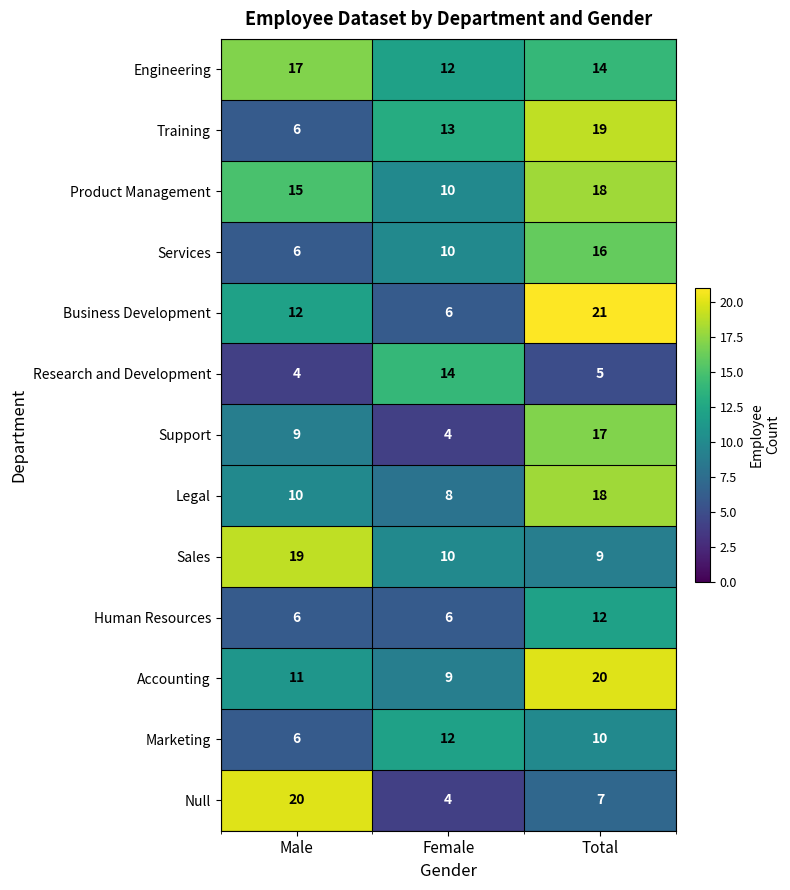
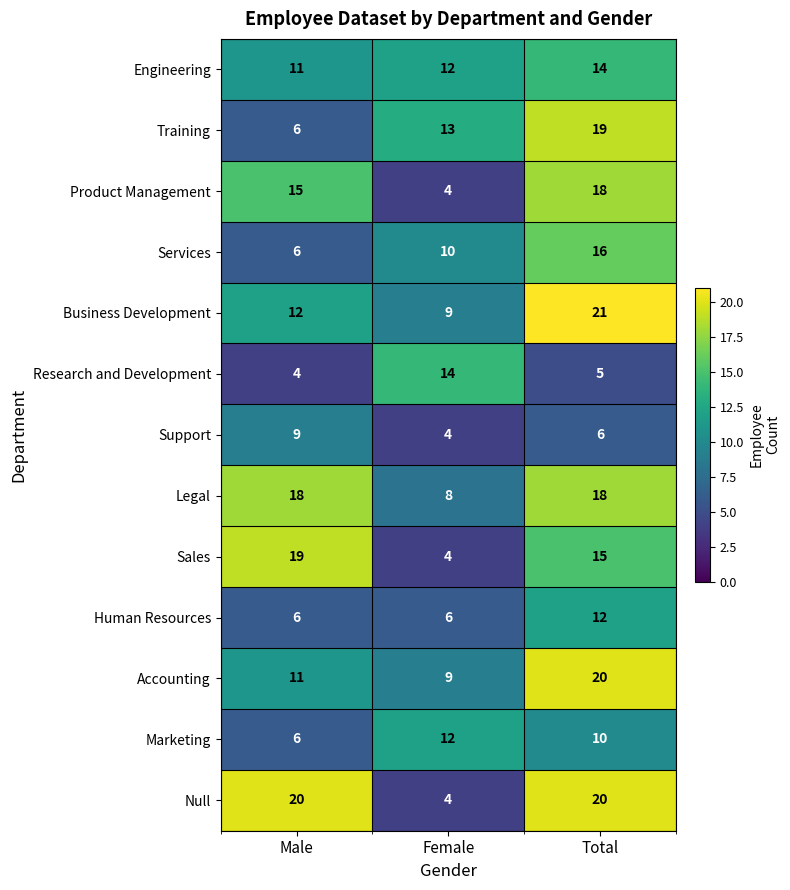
Engineering, Male: 17 -> 11
Product Management, Female: 10 -> 4
Business Development, Female: 6 -> 9
Support, Total: 17 -> 6
Legal, Male: 10 -> 18
Sales, Female: 10 -> 4
Sales, Total: 9 -> 15
Null, Total: 7 -> 20
